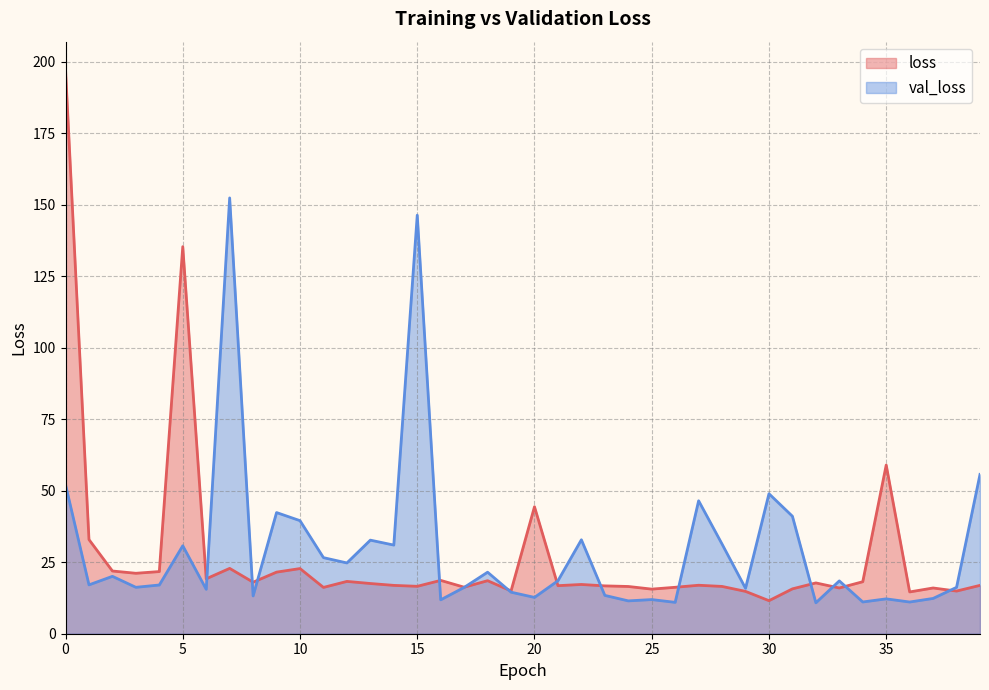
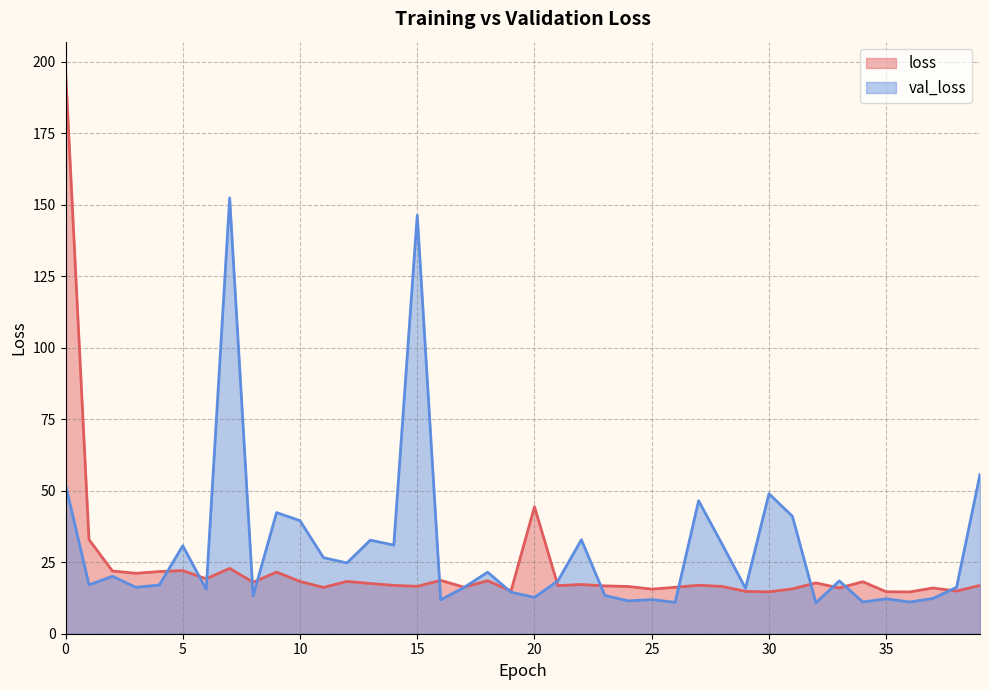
loss, 5: 135 -> 22
loss, 10: 23 -> 18
loss, 30: 12 -> 15
loss, 35: 59 -> 15
